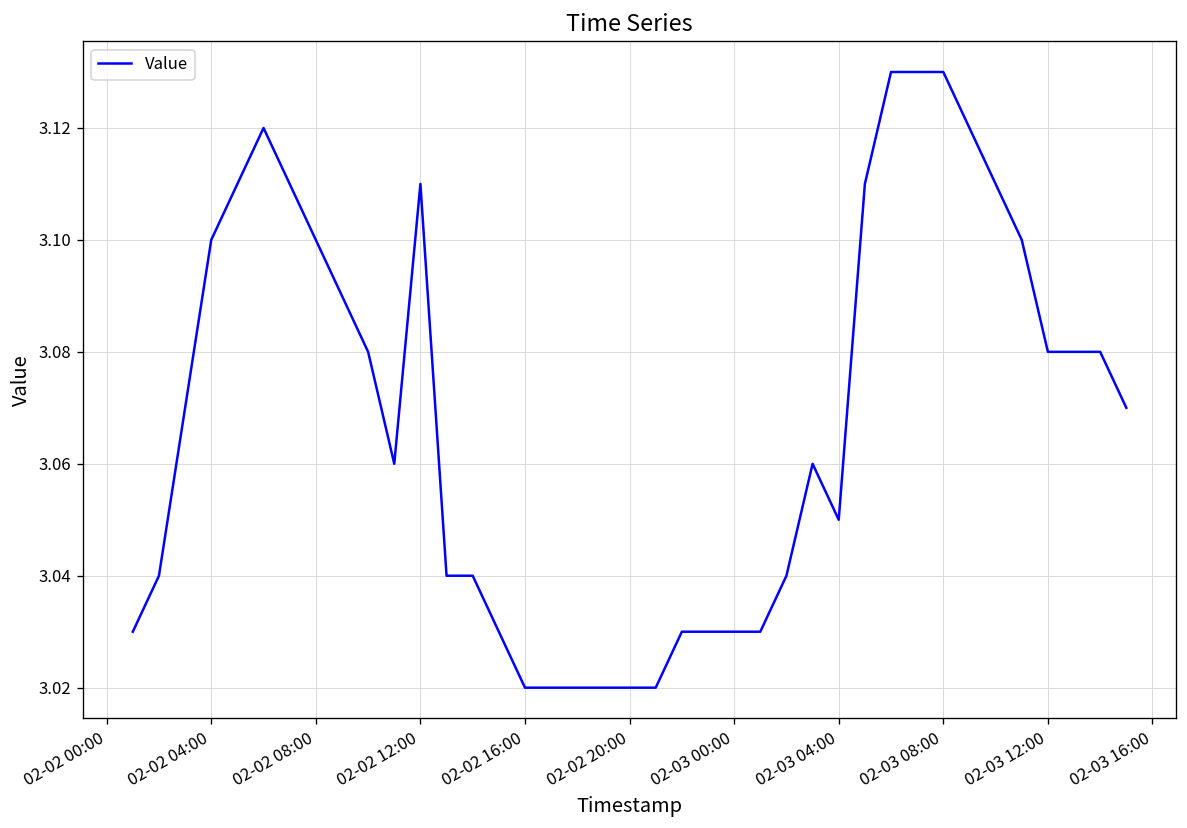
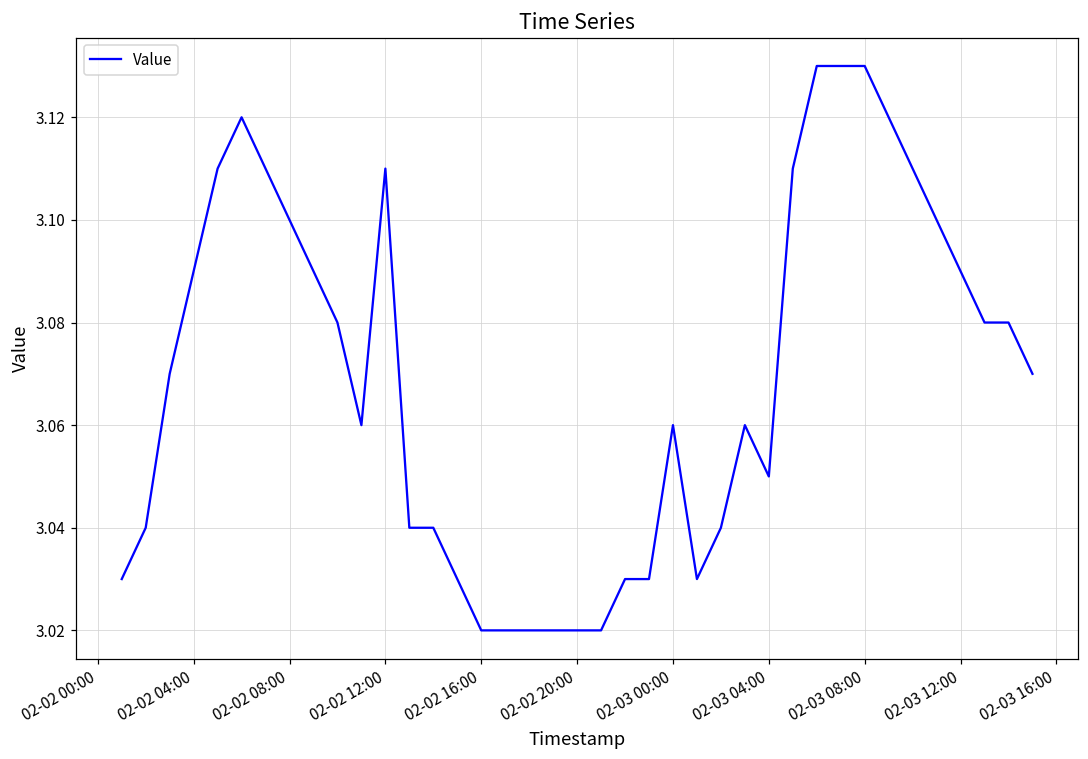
02-02 04:00: 3.10 -> 3.09
02-03 00:00: 3.03 -> 3.06
02-03 12:00: 3.08 -> 3.09
